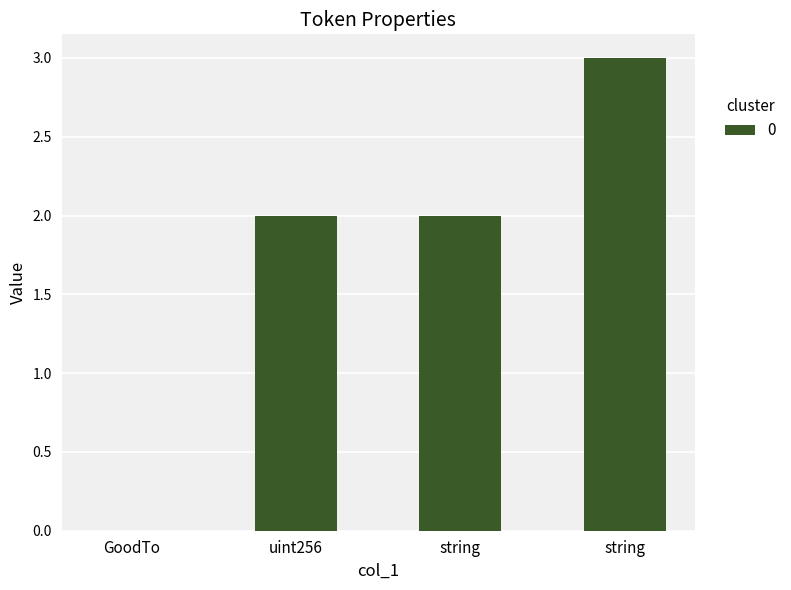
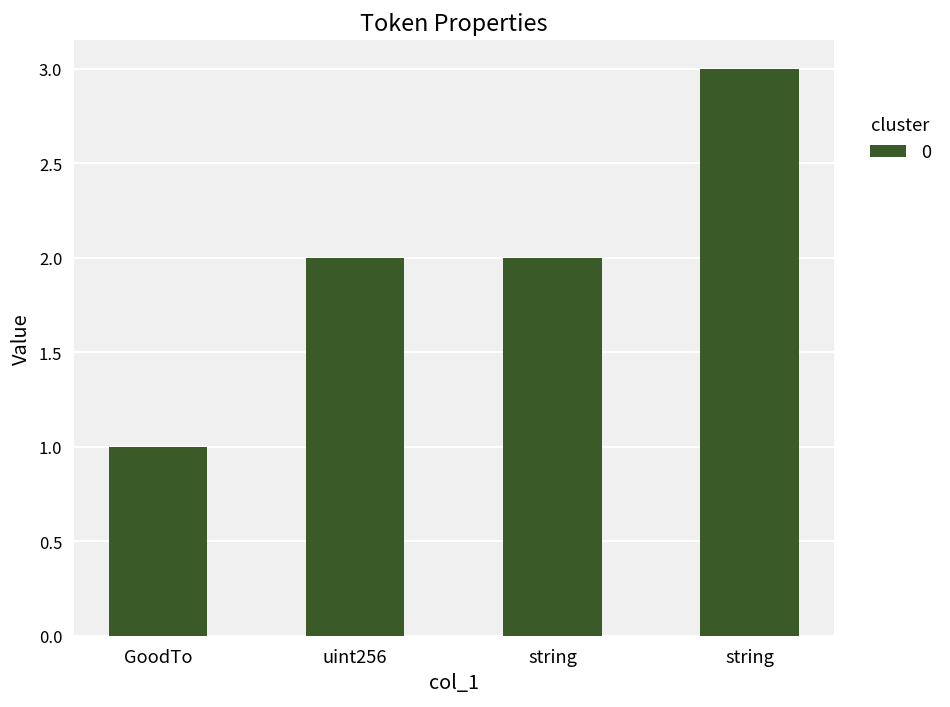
GoodTo: 0 -> 1
